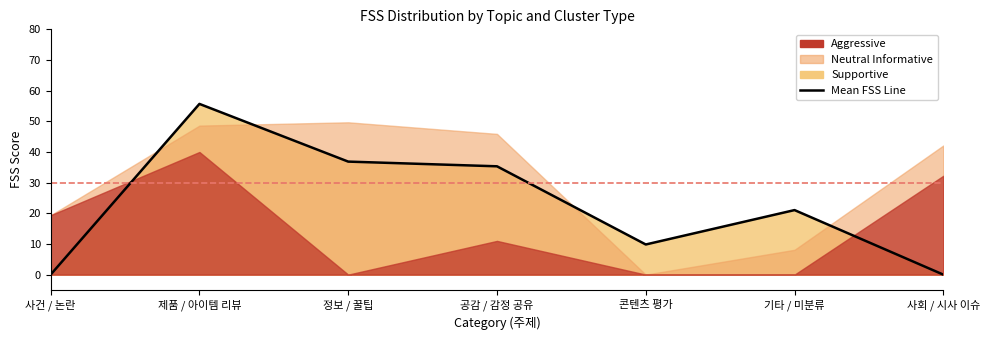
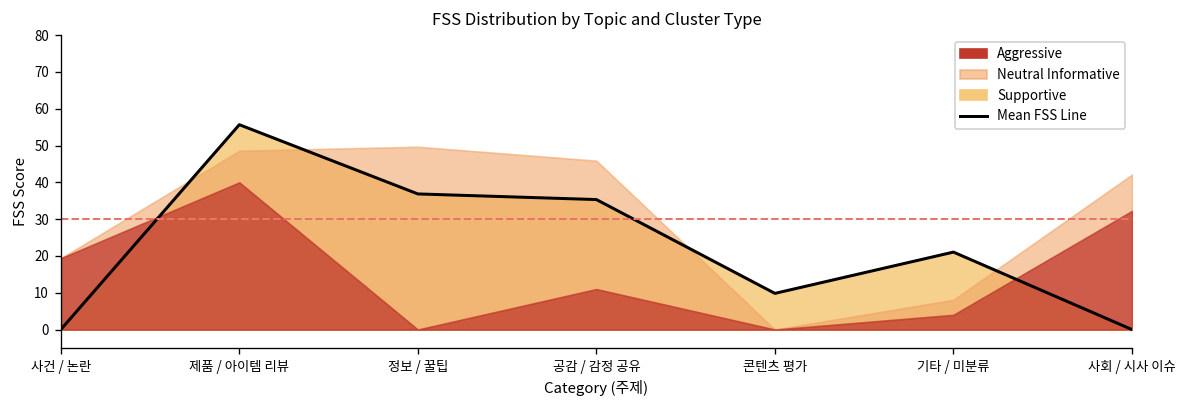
Aggressive, 기타 / 미분류: 0 -> 4
